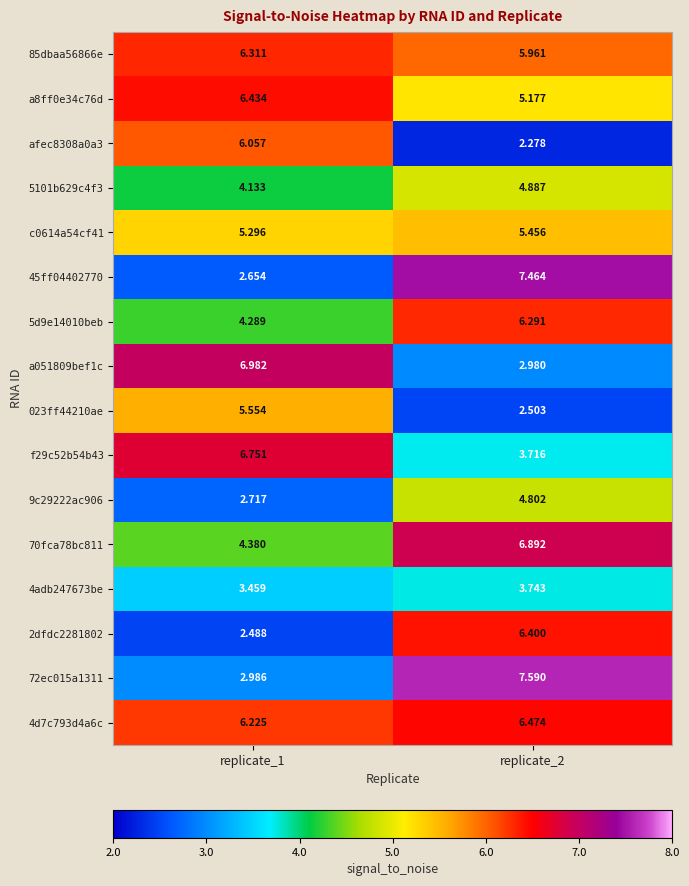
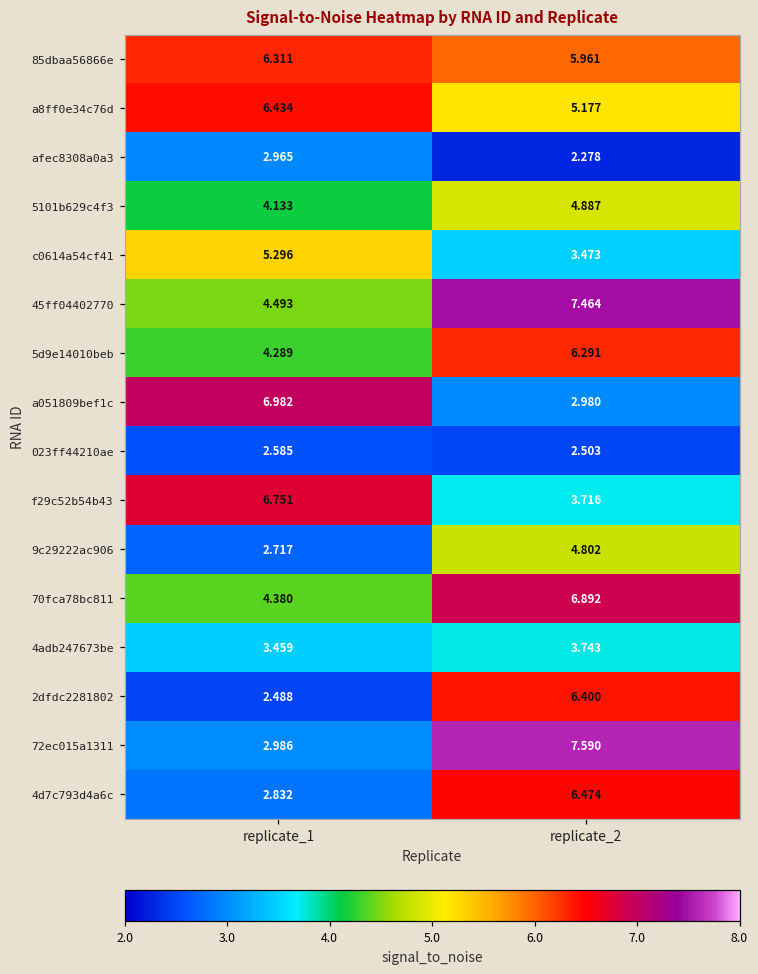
afec8308a0a3, replicate_1: 6.057 -> 2.965
c0614a54cf41, replicate_2: 5.456 -> 3.473
45ff04402770, replicate_1: 2.654 -> 4.493
023ff44210ae, replicate_1: 5.554 -> 2.585
4d7c793d4a6c, replicate_1: 6.225 -> 2.832
